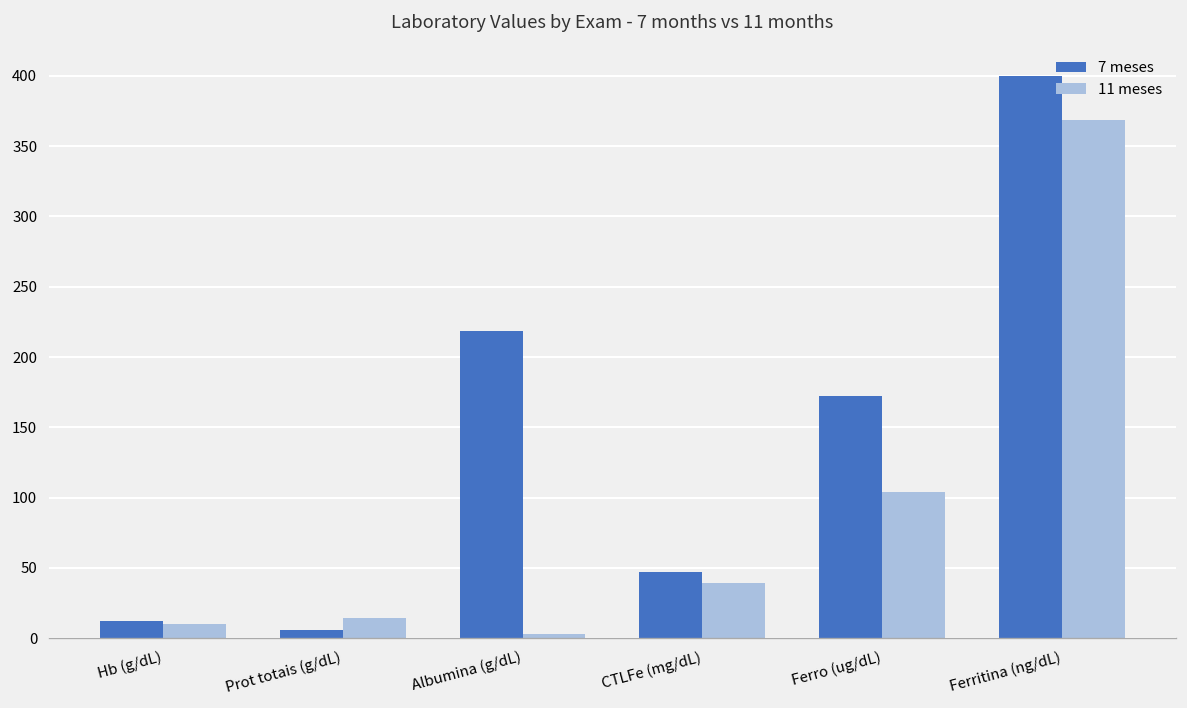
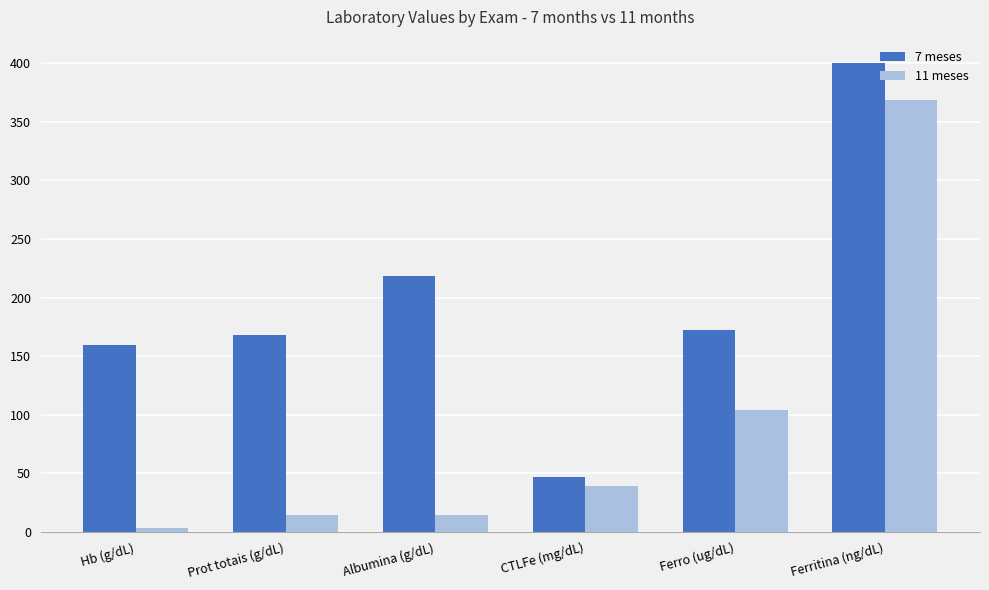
7 meses, Hb (g/dL): 12 -> 159
11 meses, Hb (g/dL): 10 -> 4
7 meses, Prot totais (g/dL): 6 -> 168
11 meses, Albumina (g/dL): 3 -> 15
